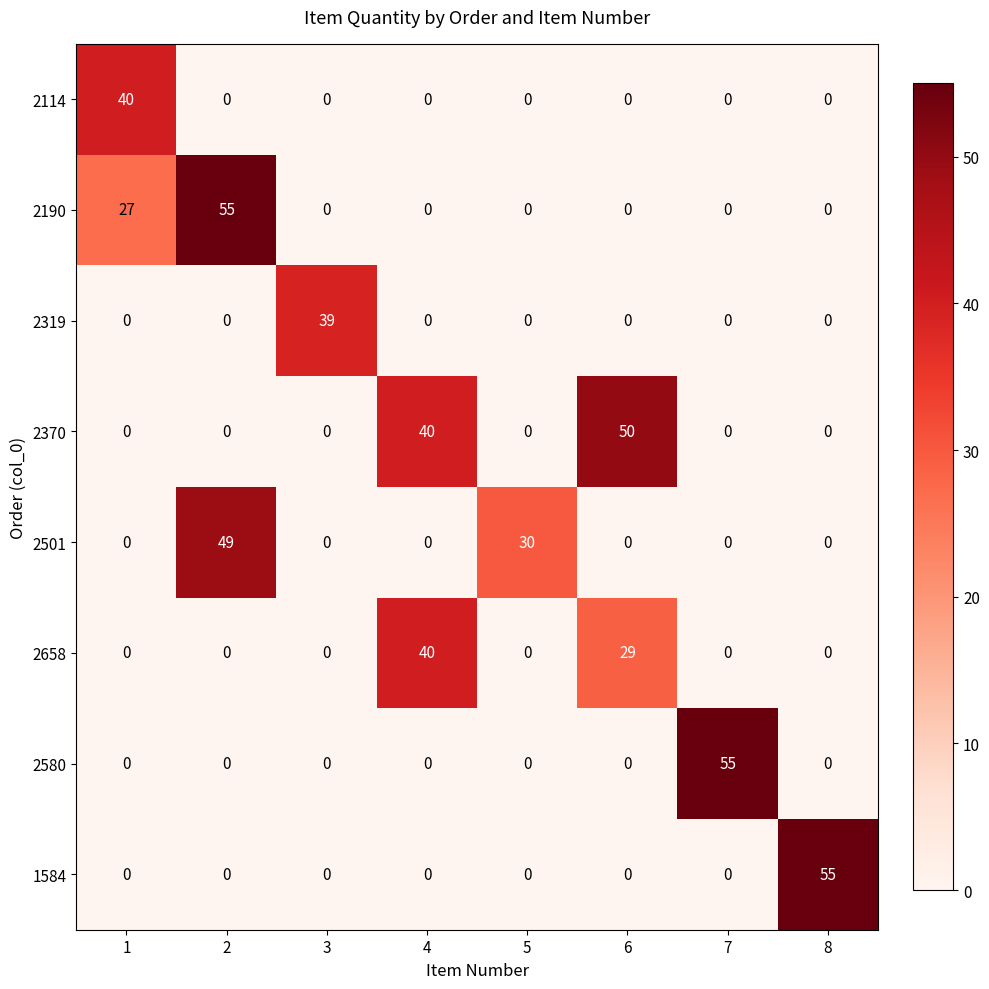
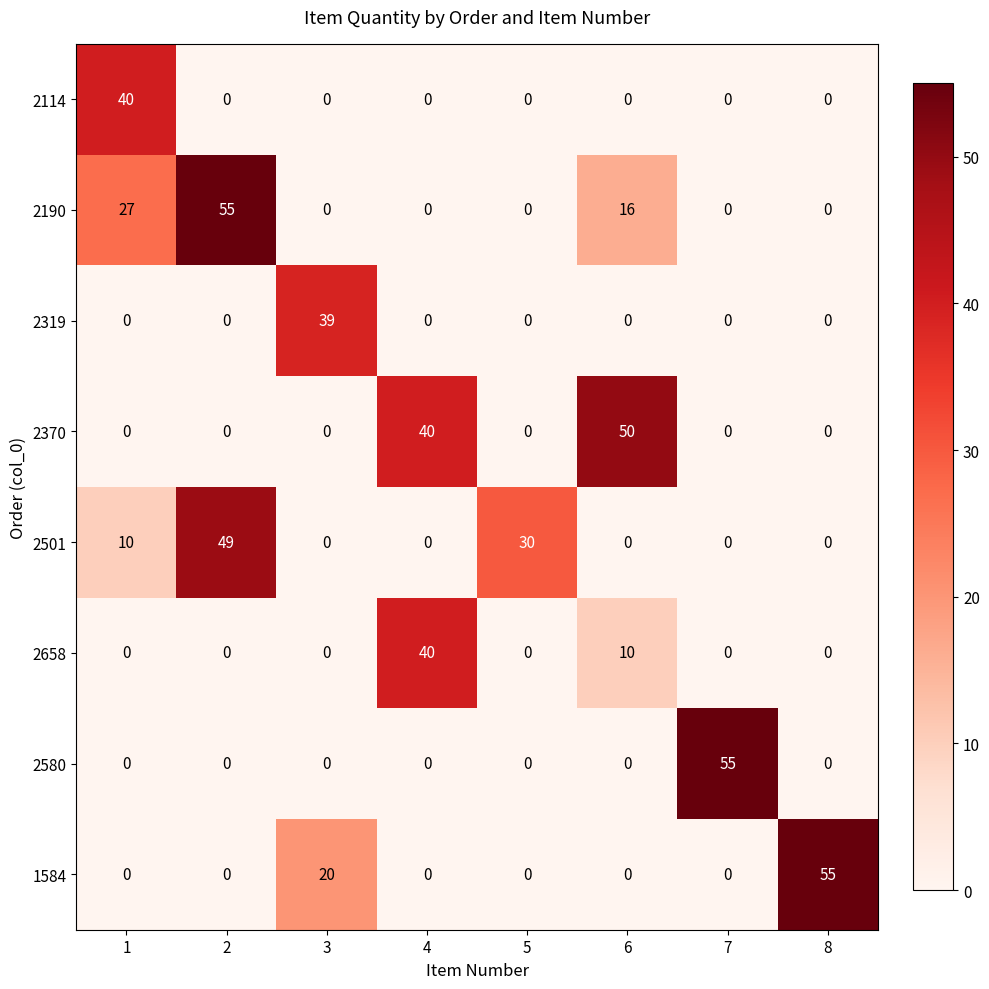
2190, 6: 0 -> 16
2501, 1: 0 -> 10
2658, 6: 29 -> 10
1584, 3: 0 -> 20
